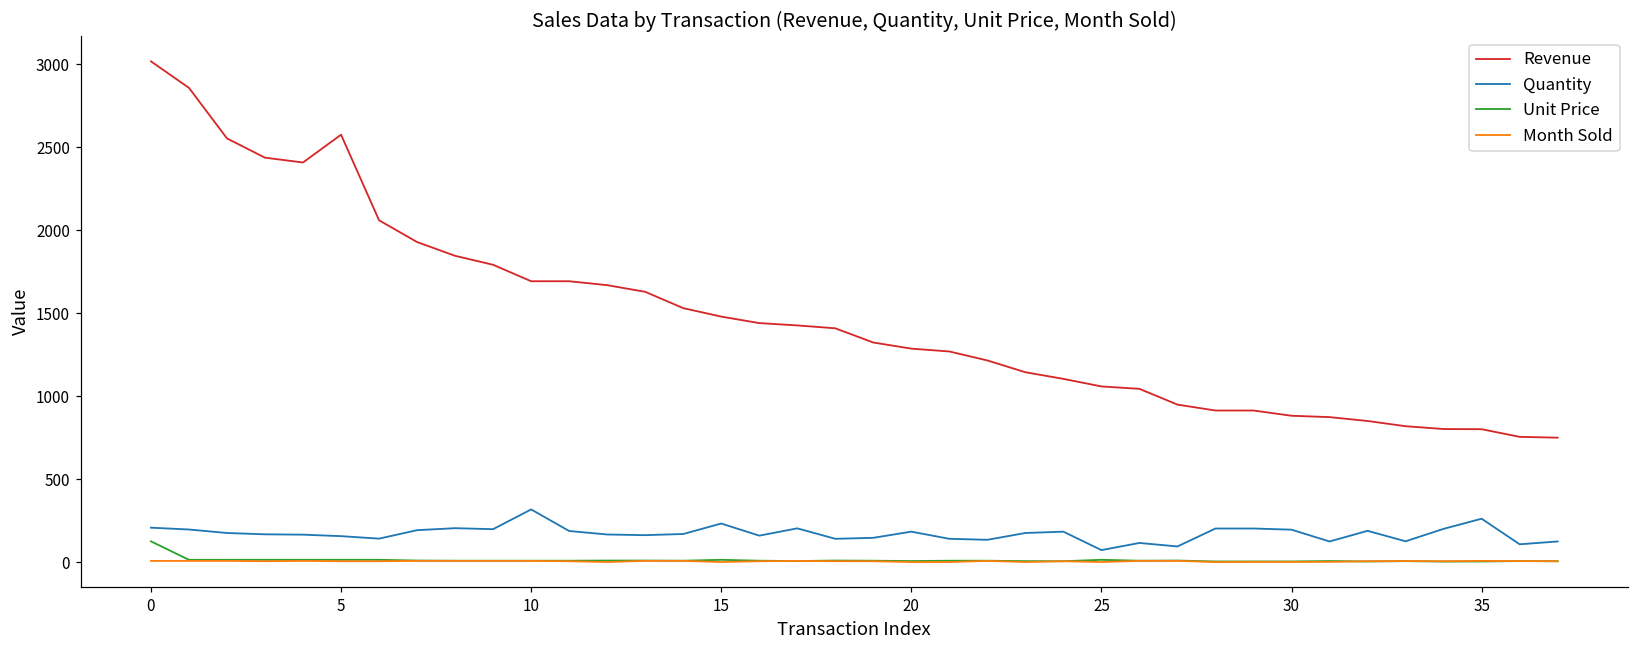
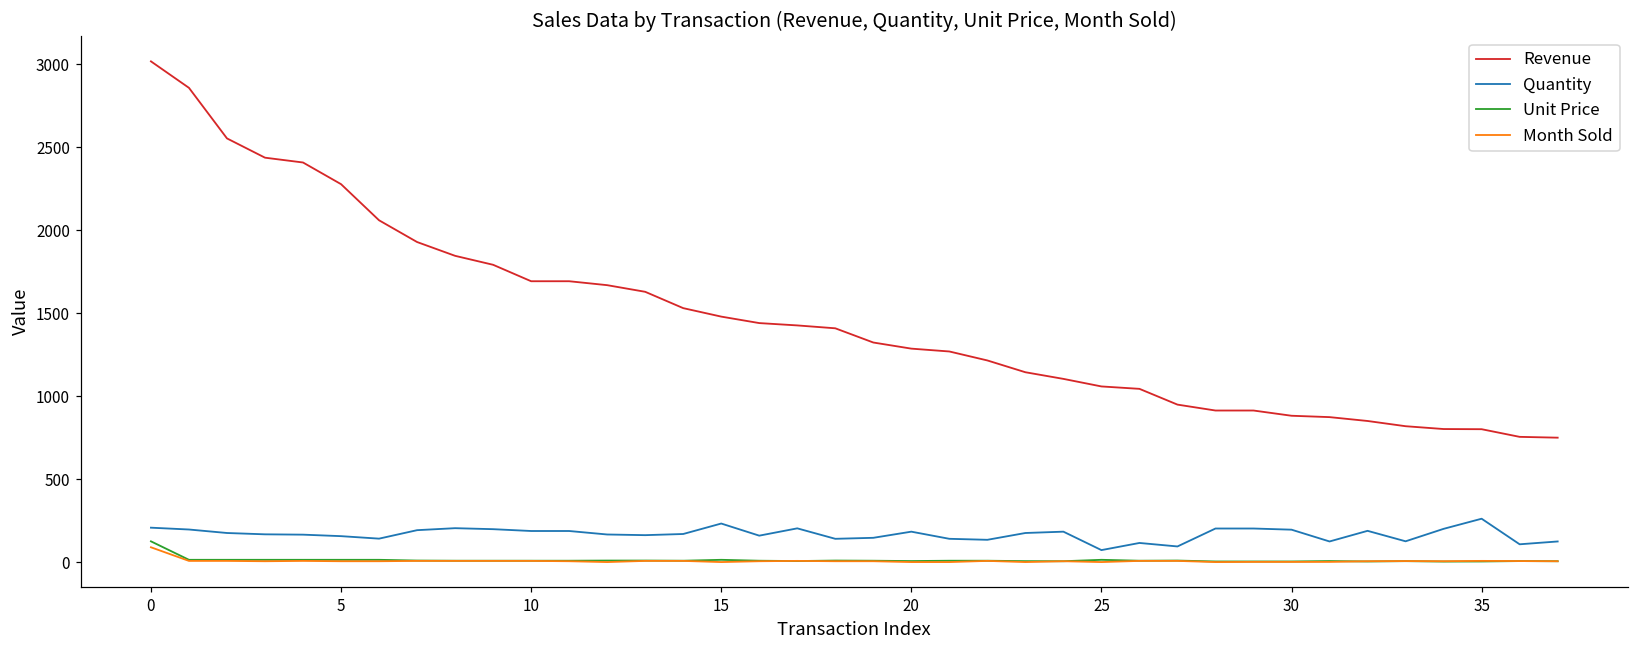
Month Sold, 0: 10 -> 90
Revenue, 5: 2570 -> 2280
Quantity, 10: 320 -> 190
